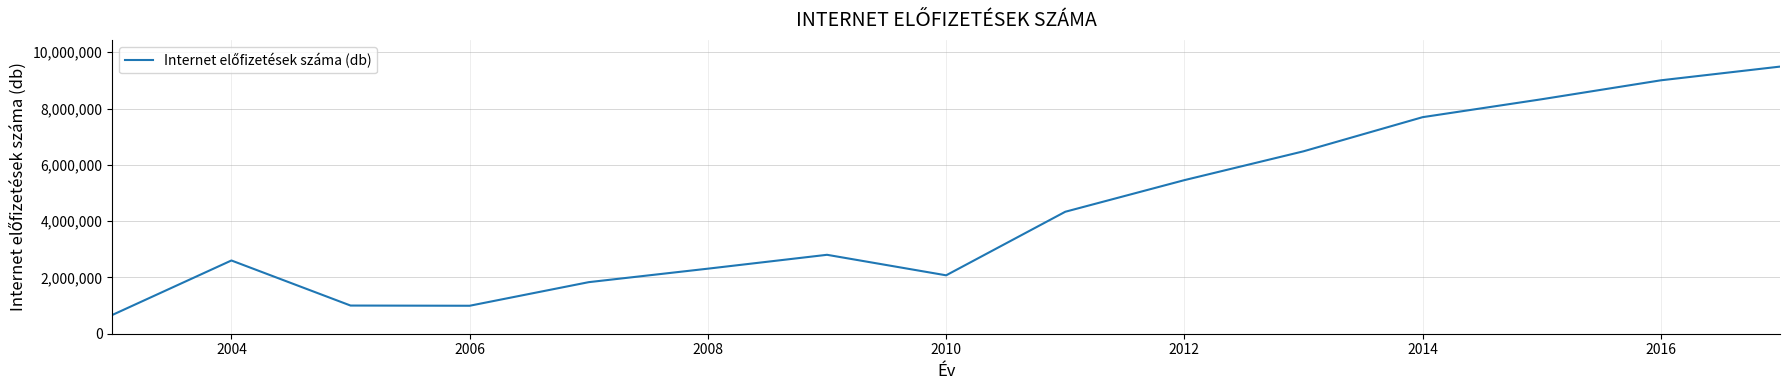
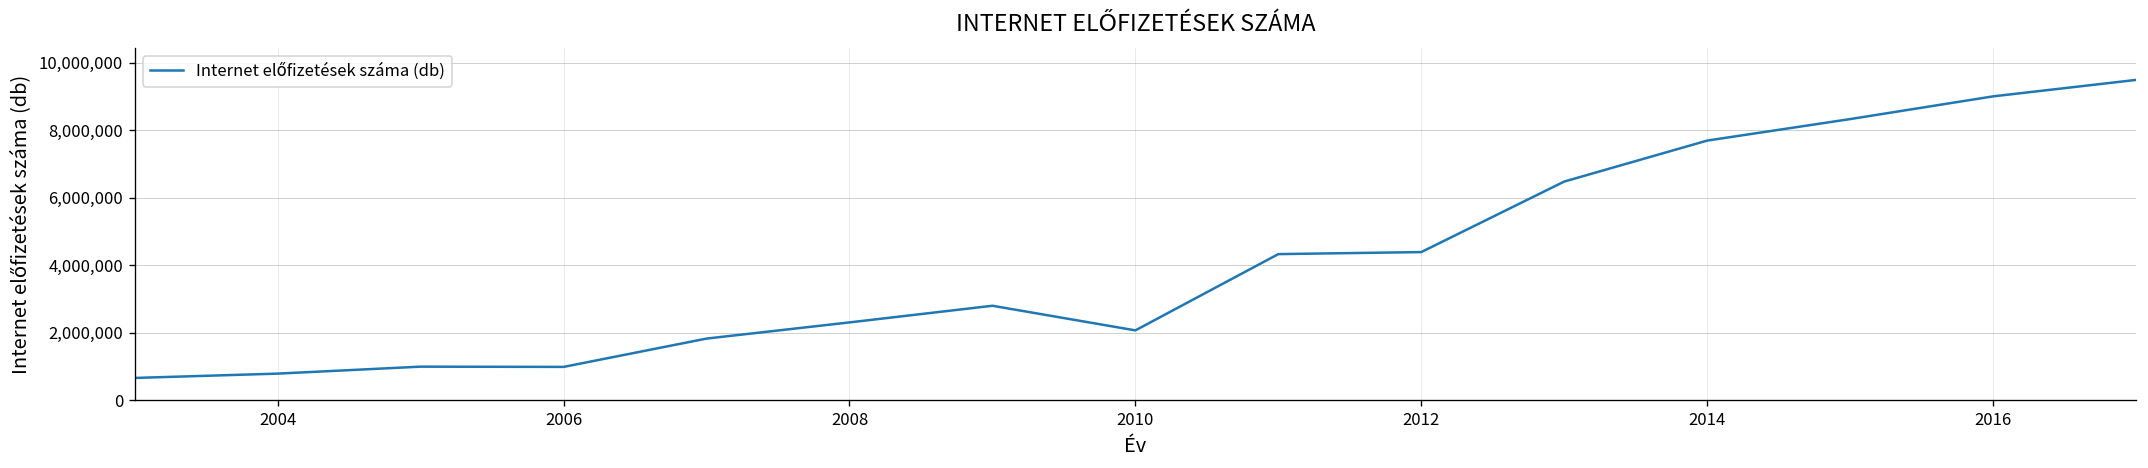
2004: 2,600,000 -> 800,000
2012: 5,500,000 -> 4,400,000
